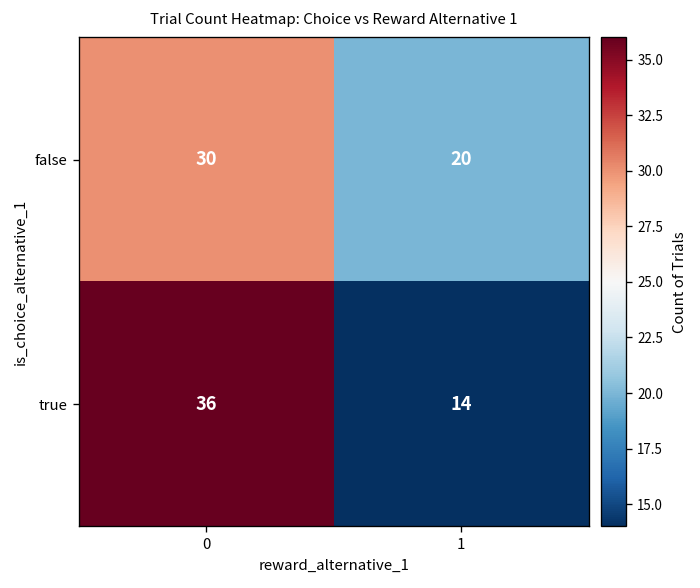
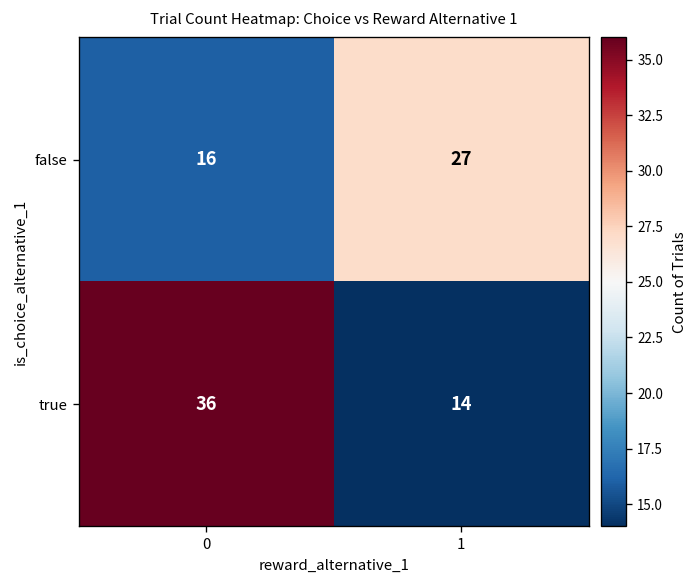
false, 0: 30 -> 16
false, 1: 20 -> 27
